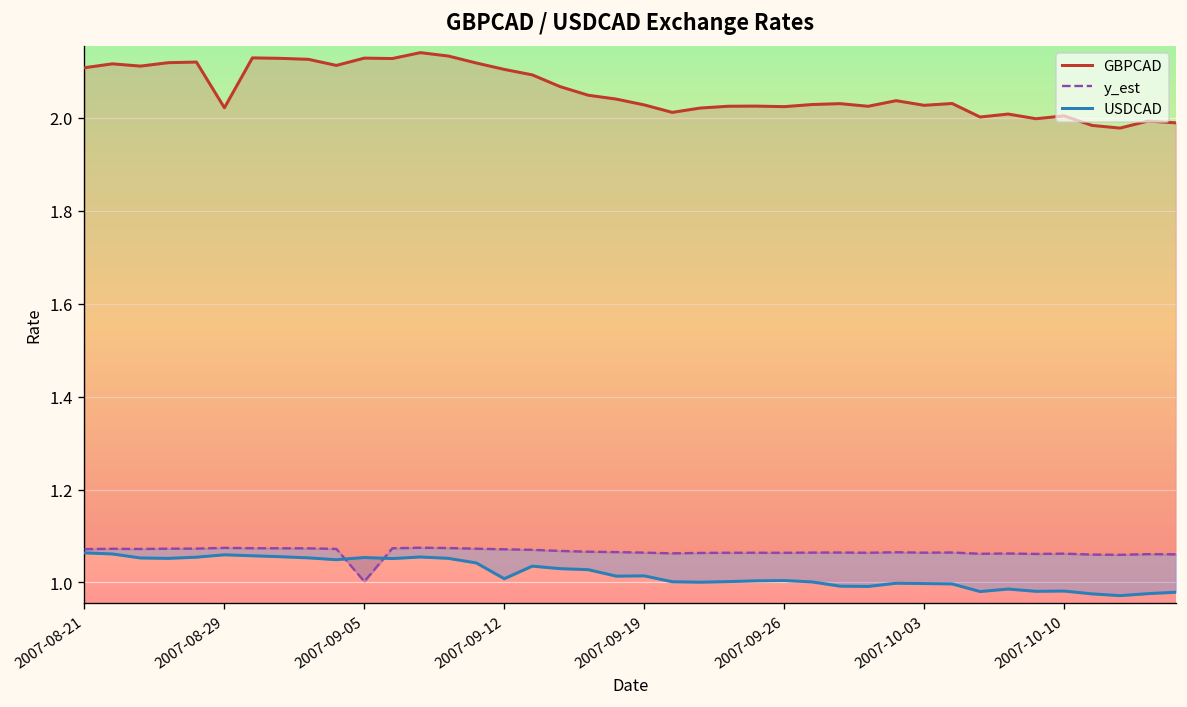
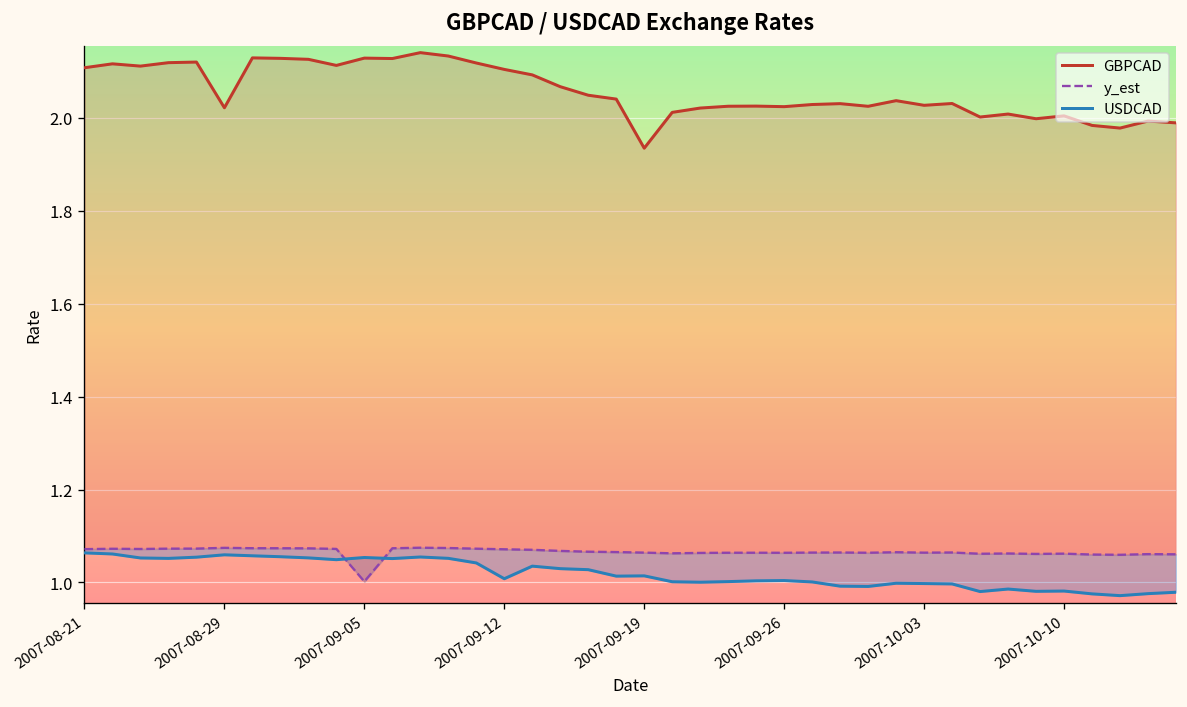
GBPCAD, 2007-09-19: 2.03 -> 1.94
